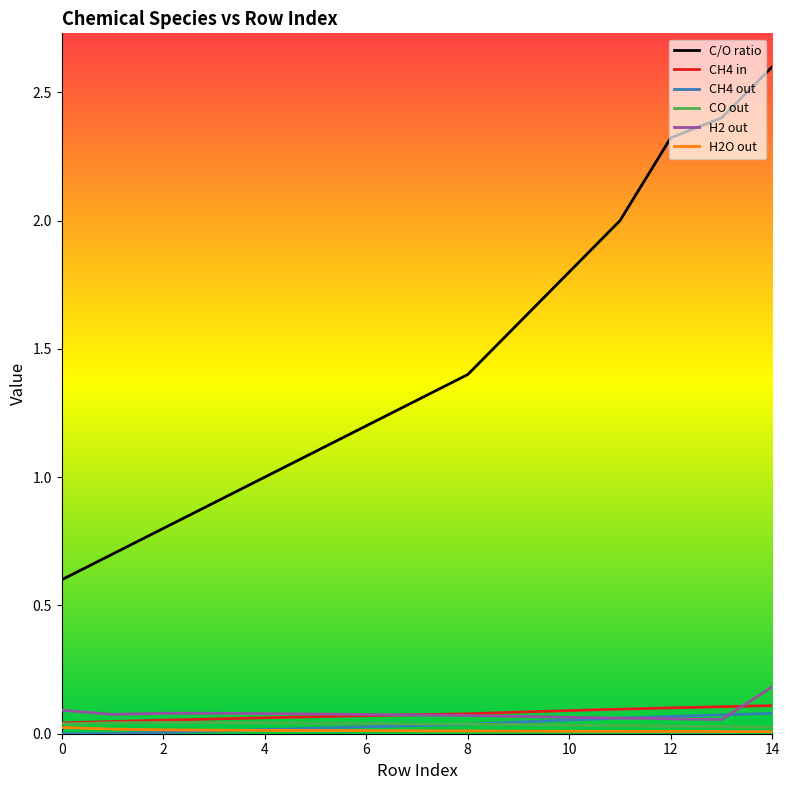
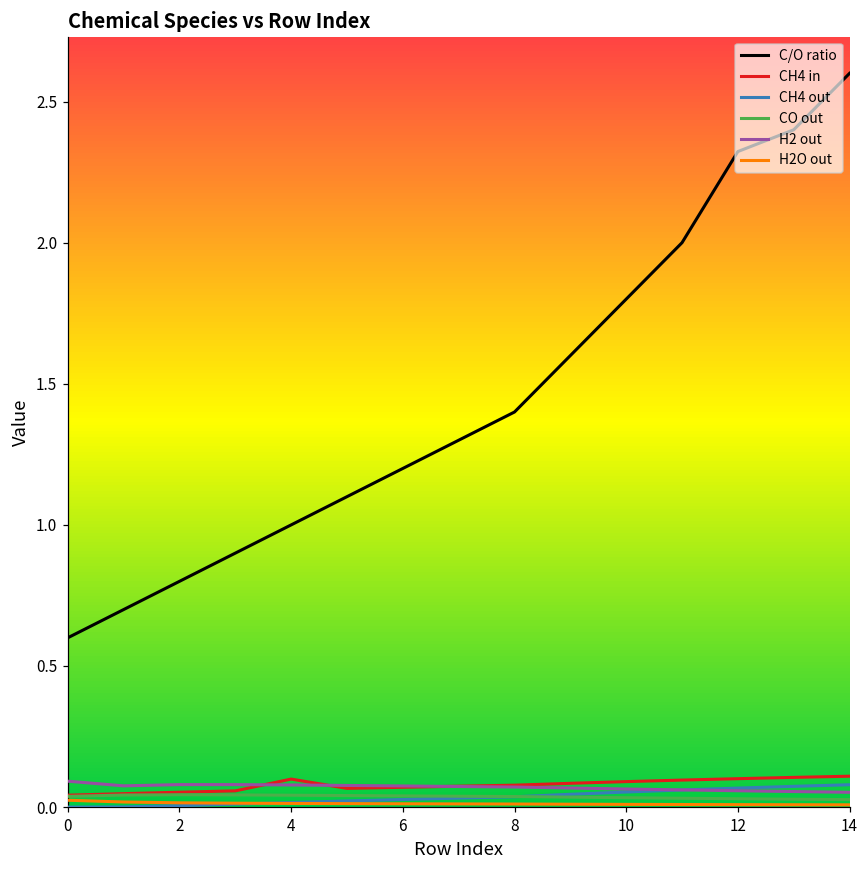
CH4 in, 4: 0.06 -> 0.10
H2 out, 14: 0.18 -> 0.05
